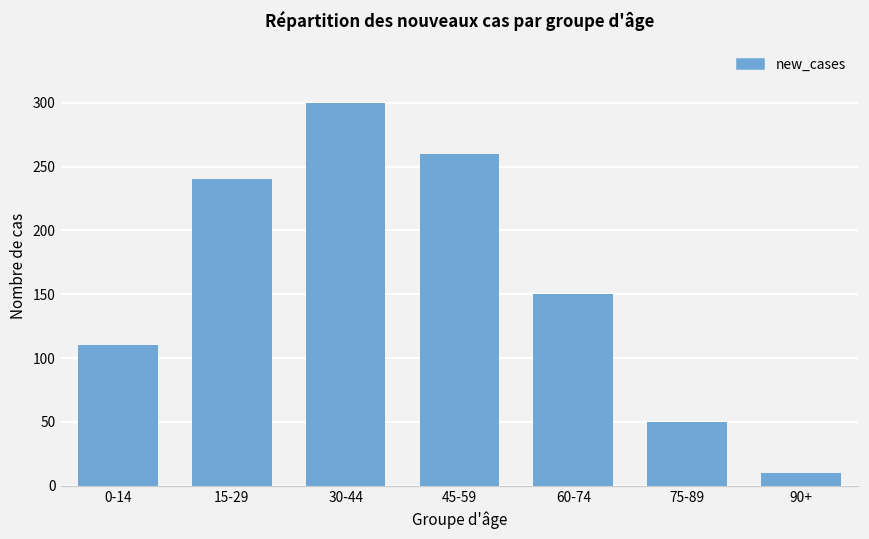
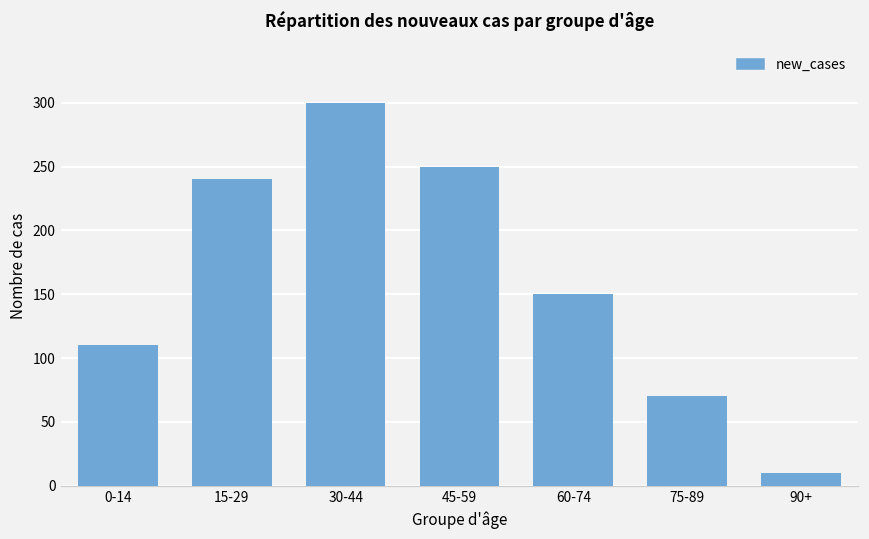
45-59: 260 -> 250
75-89: 50 -> 70
